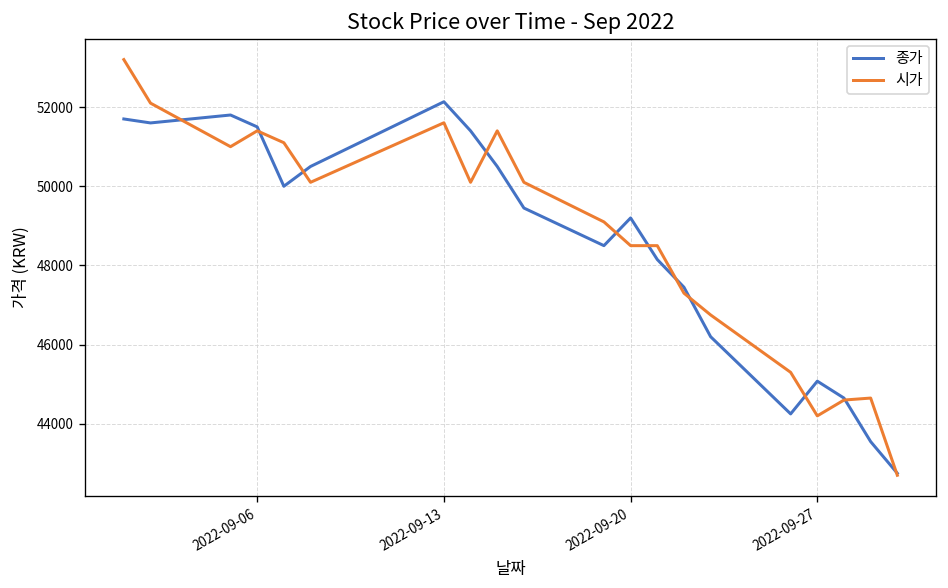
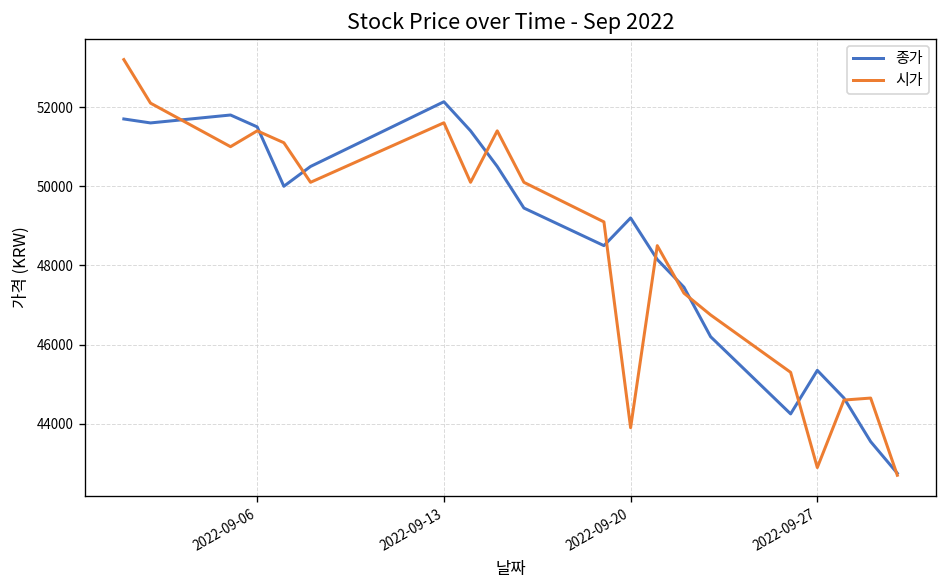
시가, 2022-09-20: 48500 -> 43900
종가, 2022-09-27: 45100 -> 45400
시가, 2022-09-27: 44200 -> 42900
